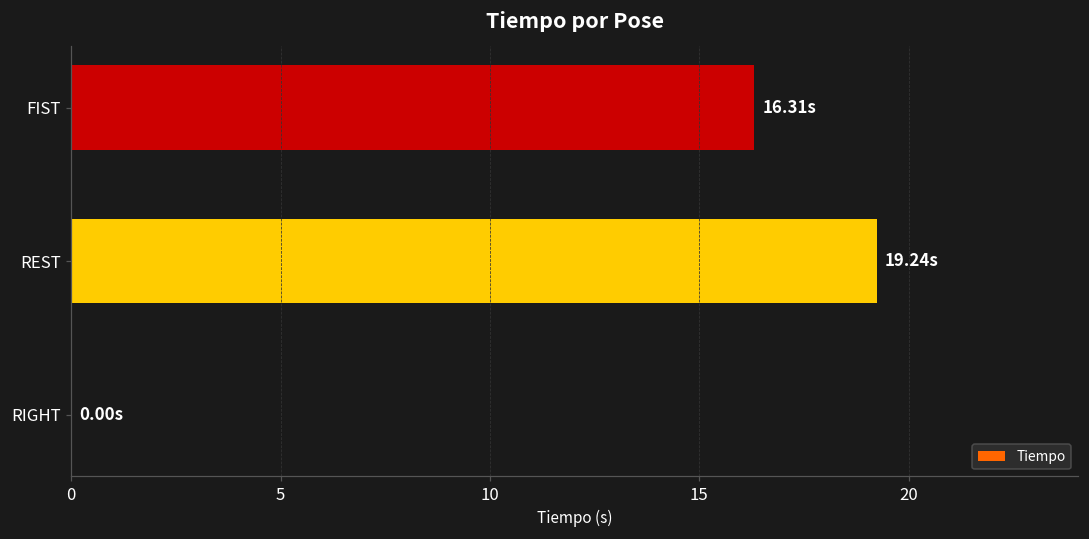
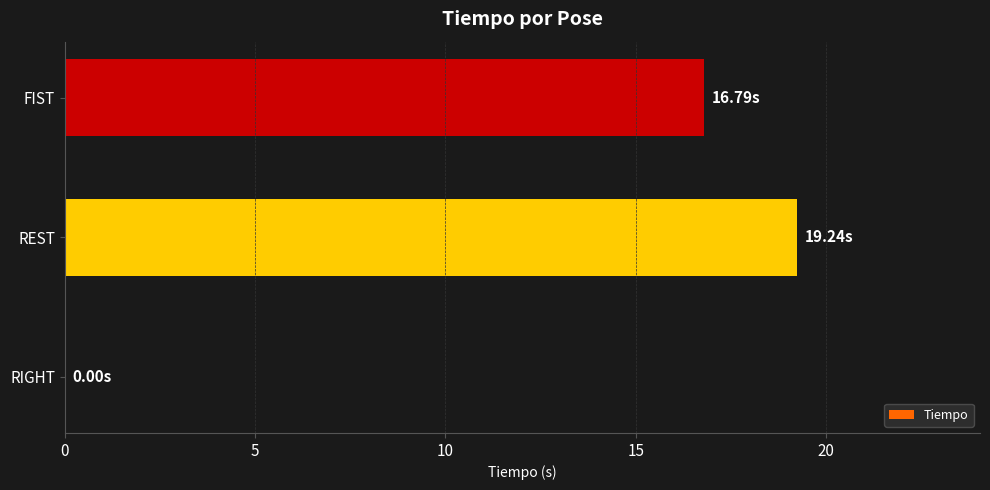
FIST: 16.31s -> 16.79s
